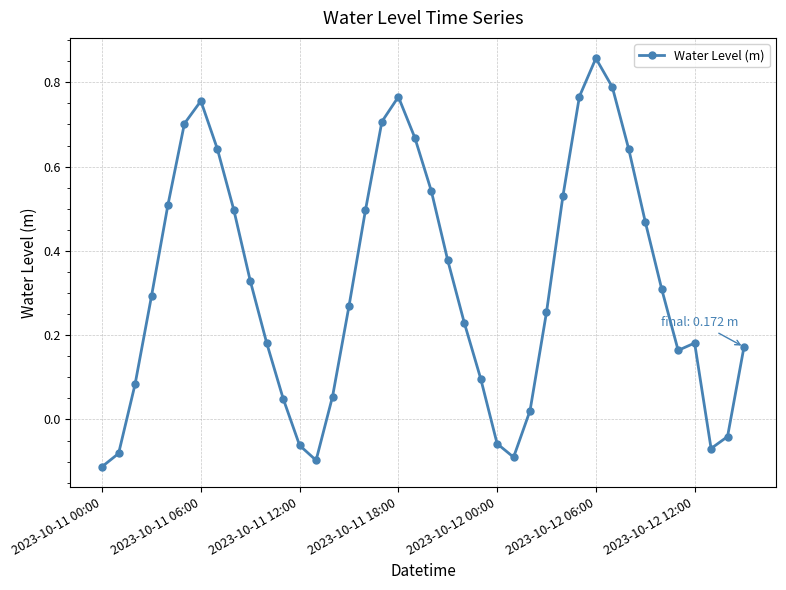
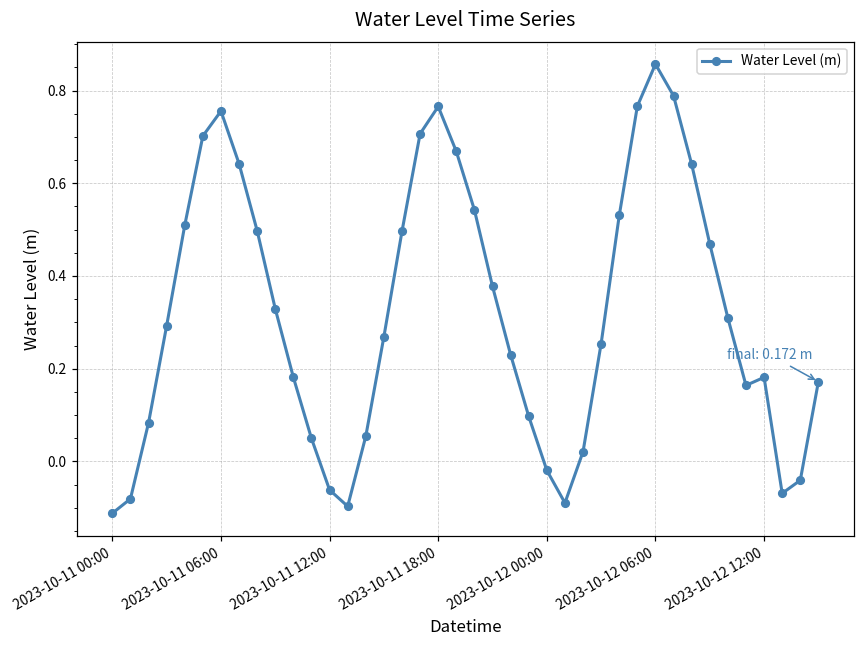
2023-10-12 00:00: -0.06 -> -0.02
